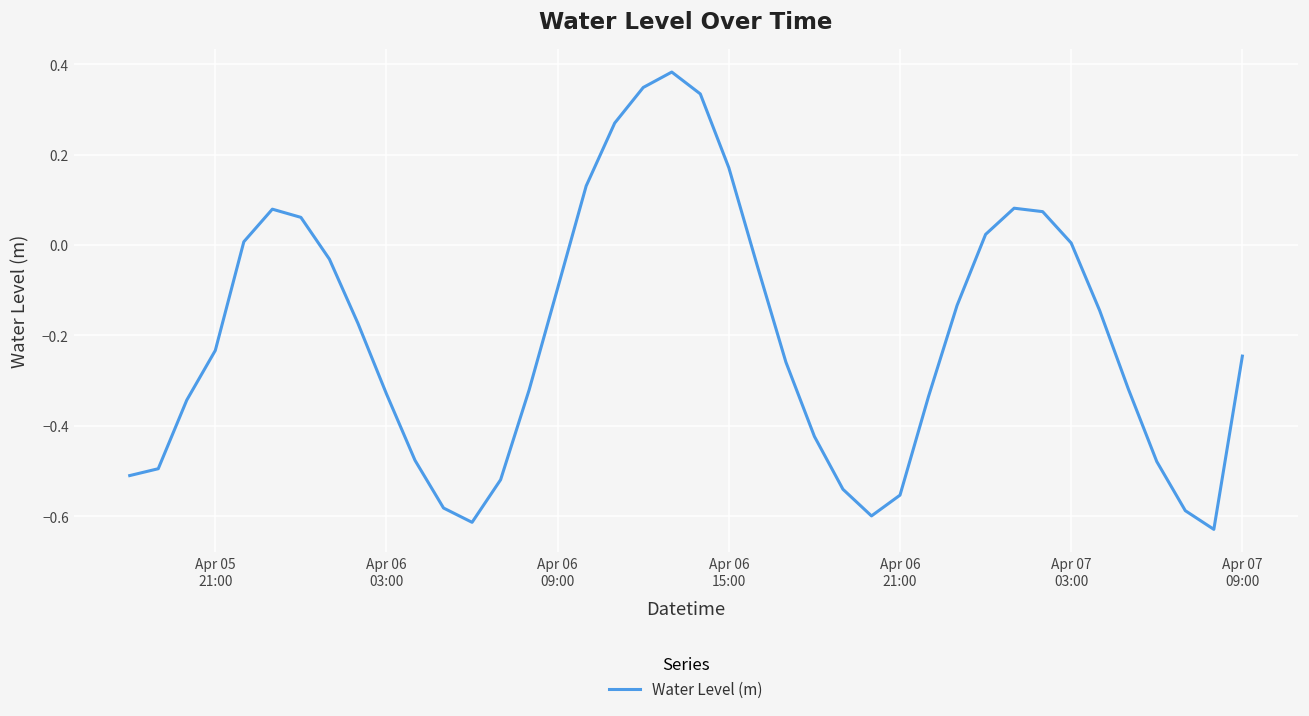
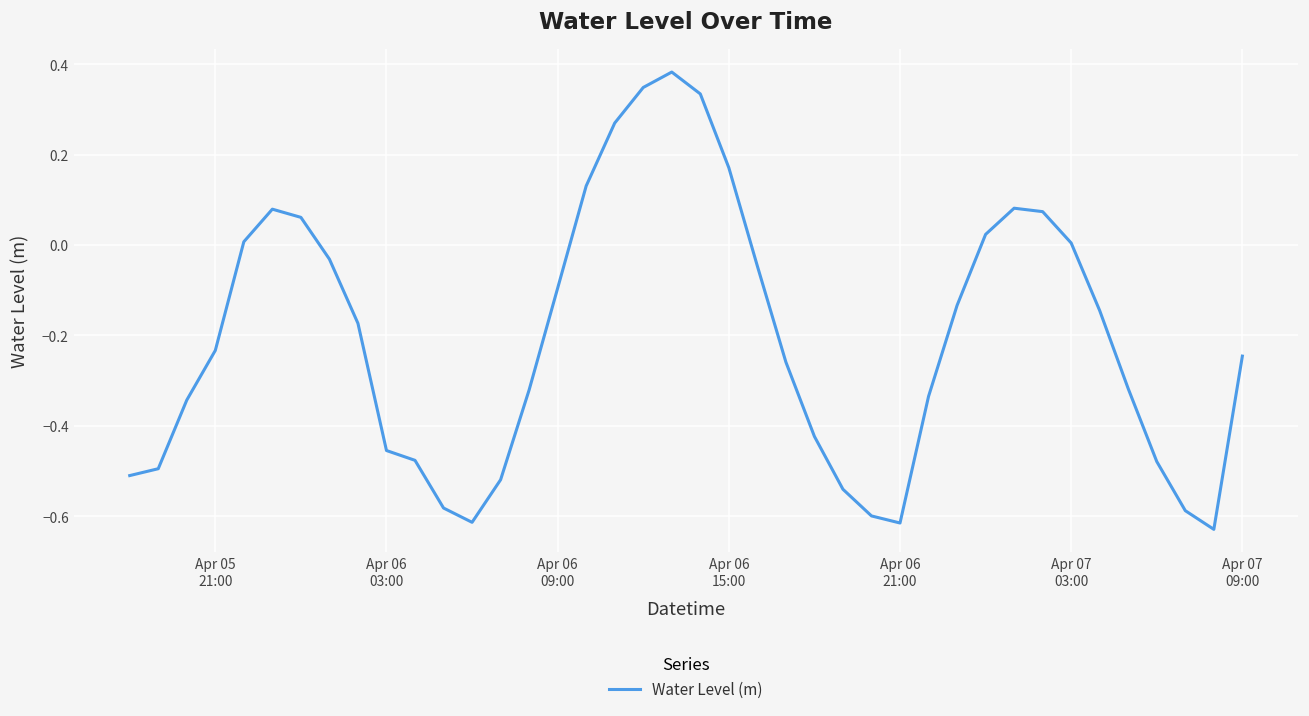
Apr 06 03:00: -0.33 -> -0.45
Apr 06 21:00: -0.55 -> -0.61
